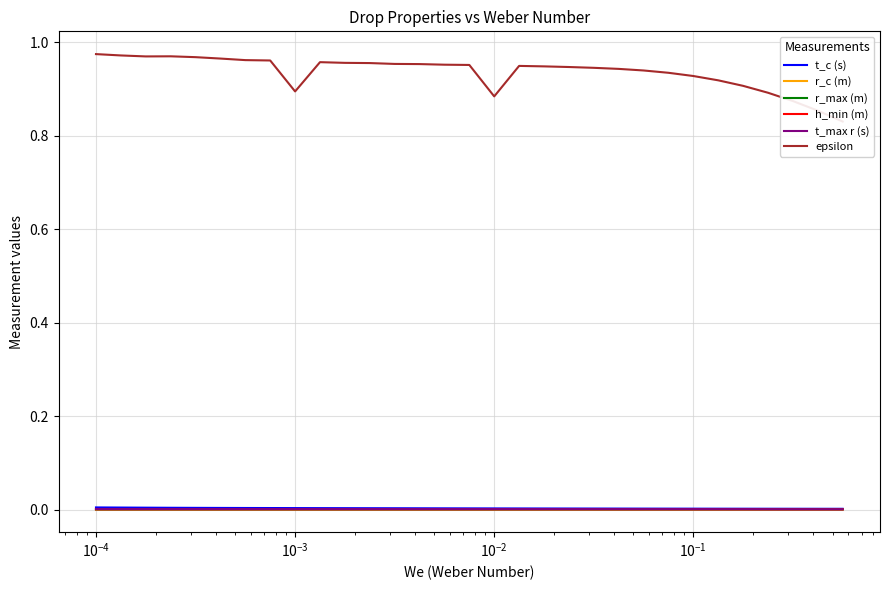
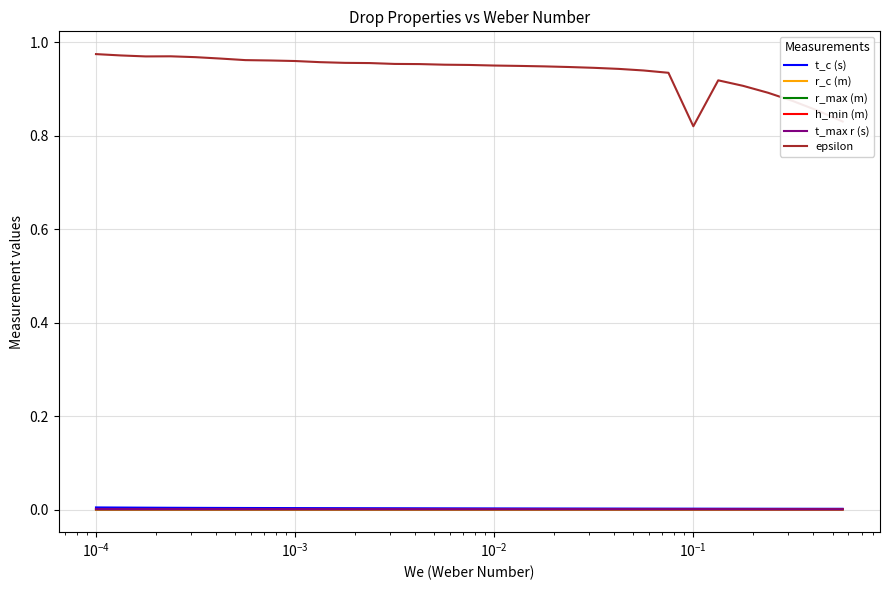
epsilon, 10^-3: 0.89 -> 0.96
epsilon, 10^-2: 0.88 -> 0.95
epsilon, 10^-1: 0.93 -> 0.82
